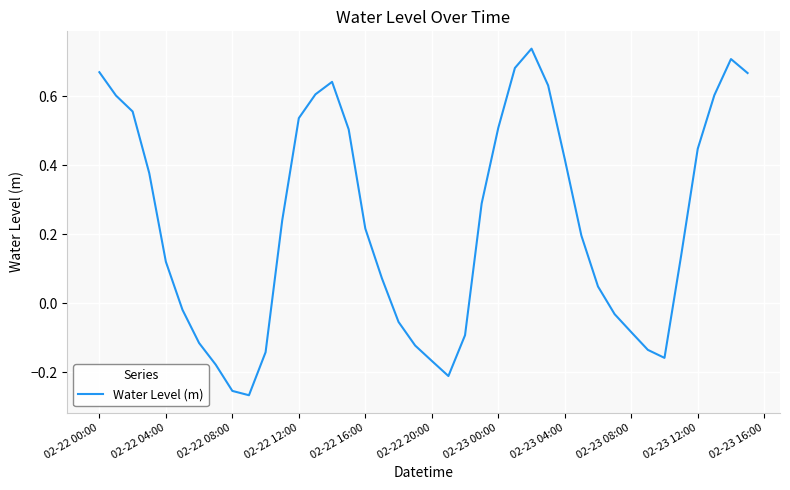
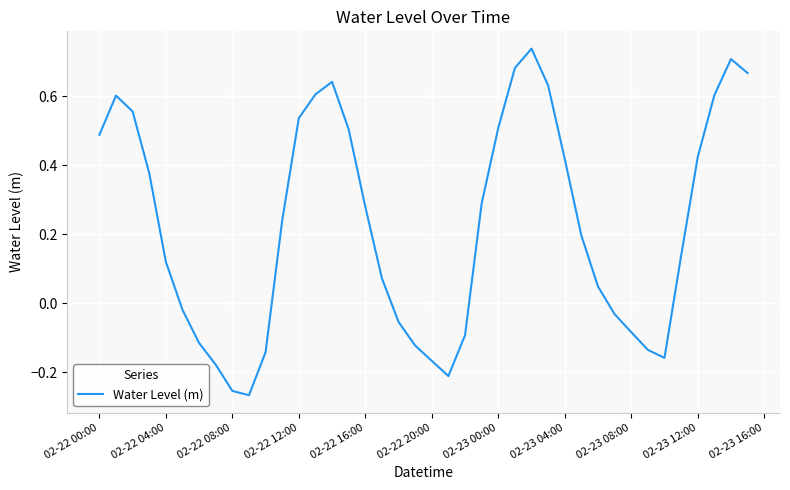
02-22 00:00: 0.67 -> 0.49
02-22 16:00: 0.22 -> 0.28
02-23 12:00: 0.45 -> 0.42
